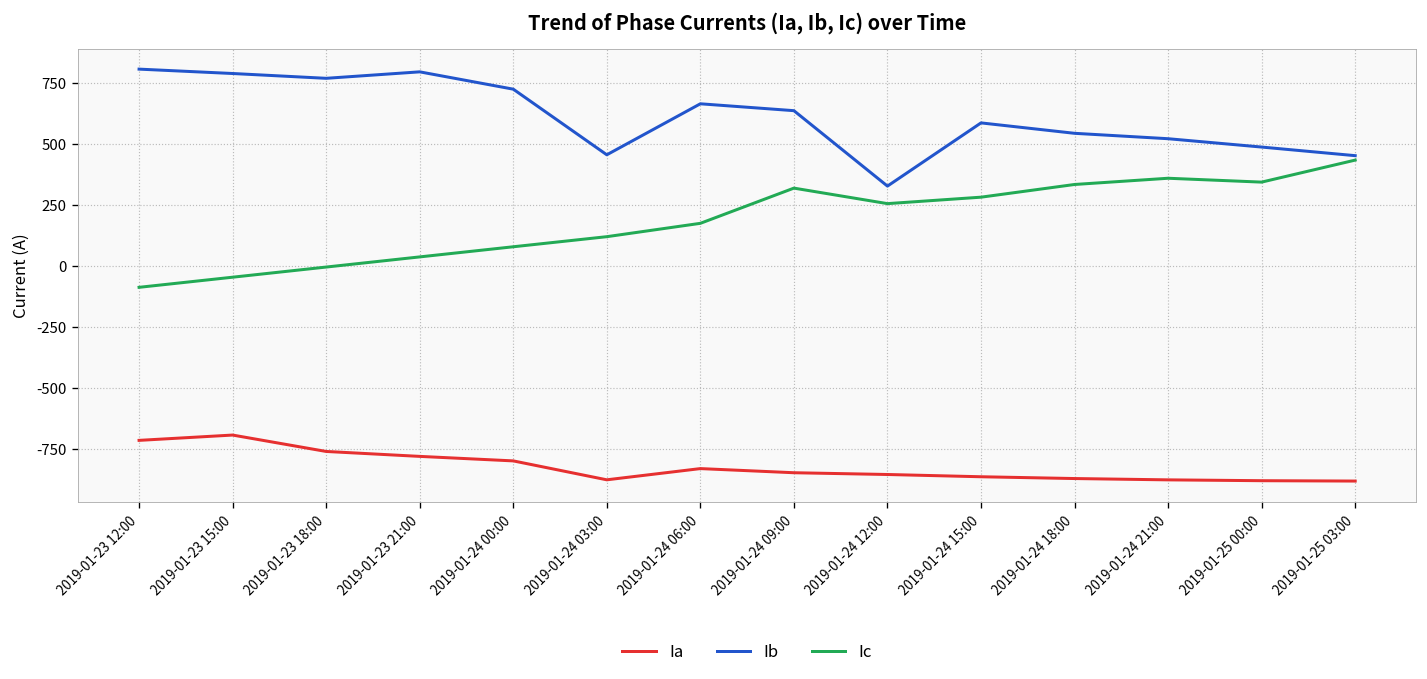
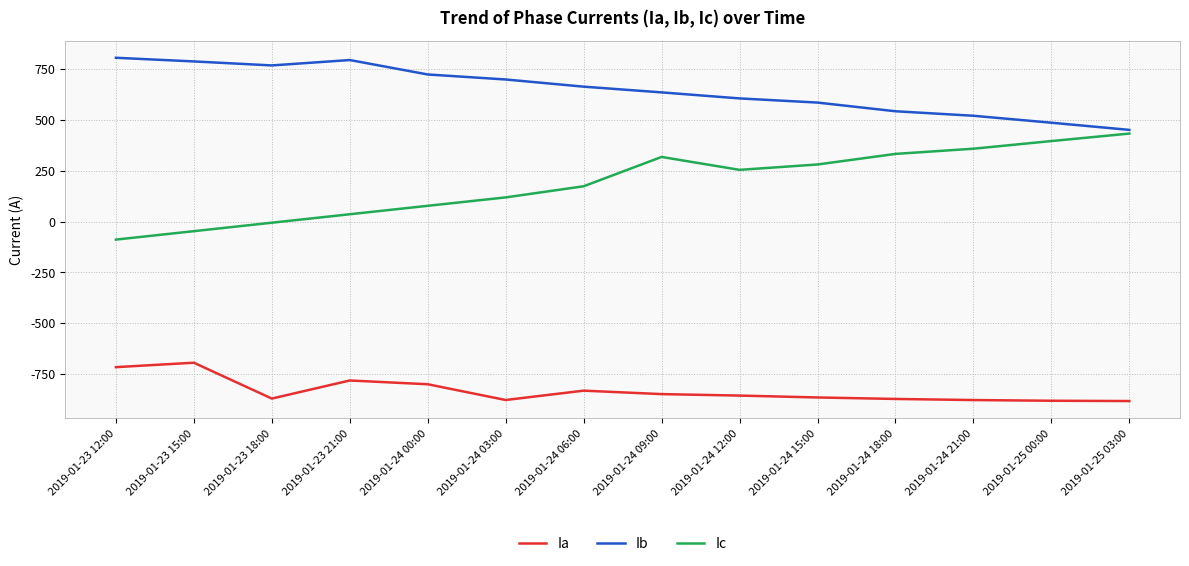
Ia, 2019-01-23 18:00: -760 -> -870
Ib, 2019-01-24 03:00: 450 -> 700
Ib, 2019-01-24 12:00: 330 -> 610
Ic, 2019-01-25 00:00: 340 -> 400
